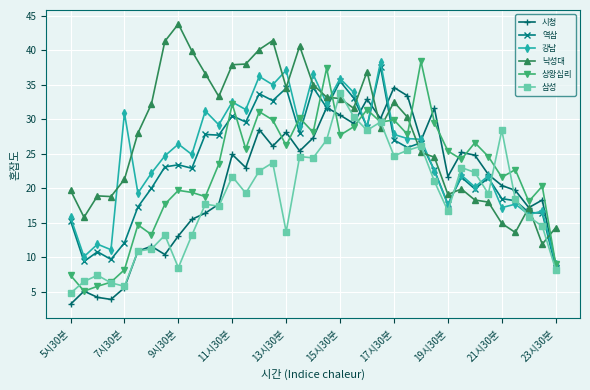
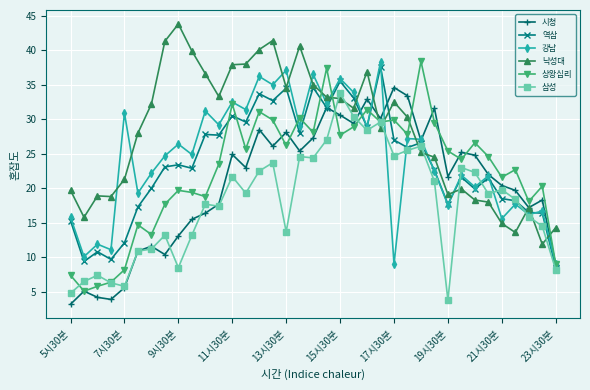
강남, 17시30분: 28 -> 9
삼성, 19시30분: 17 -> 4
강남, 21시30분: 17 -> 16
삼성, 21시30분: 28 -> 20
